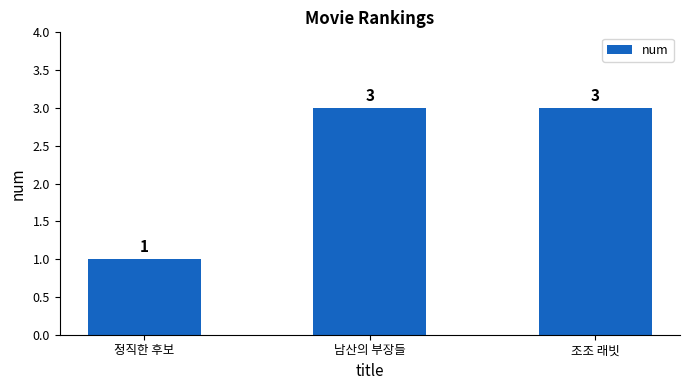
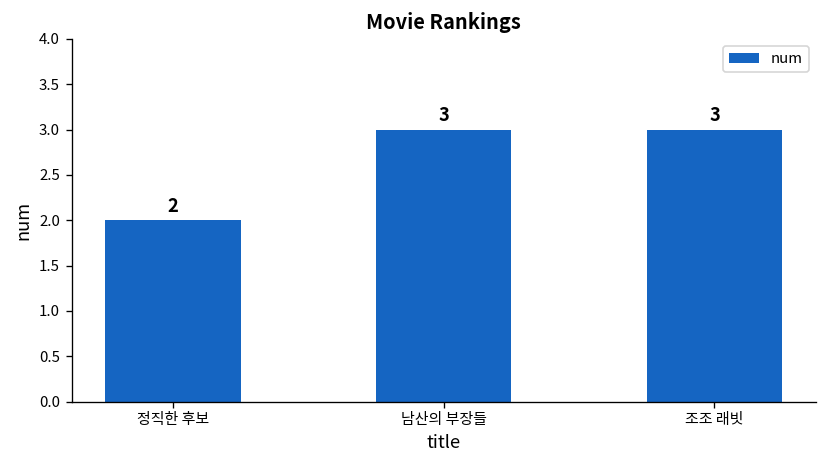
정직한 후보: 1 -> 2
